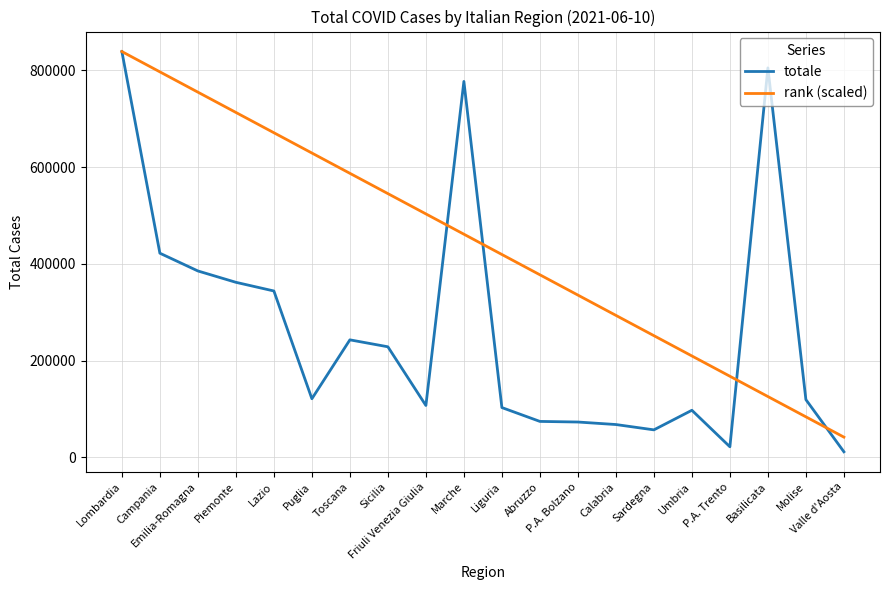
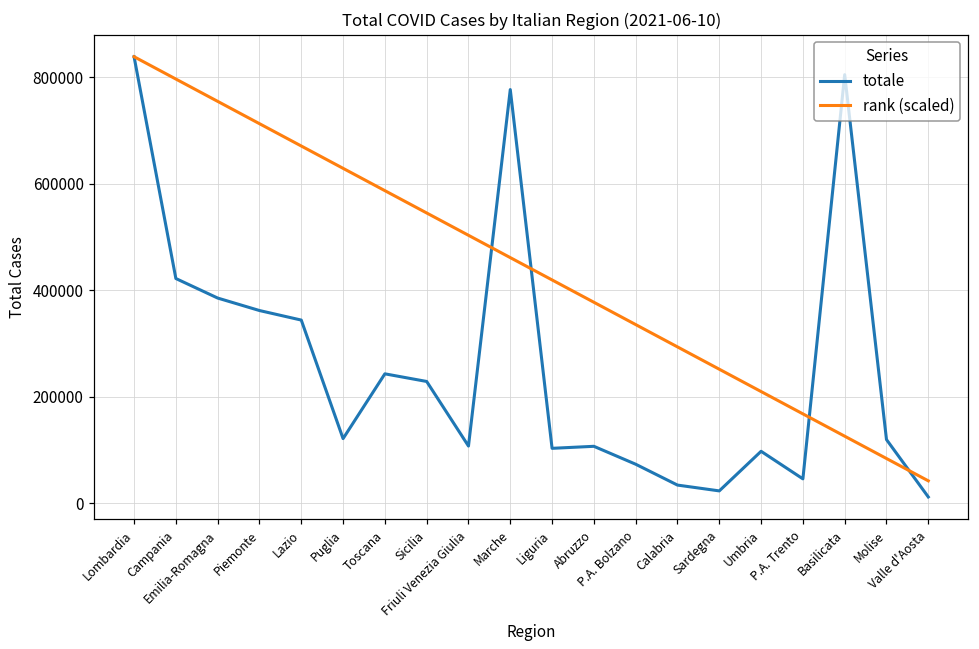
totale, Abruzzo: 70000 -> 110000
totale, Calabria: 70000 -> 30000
totale, Sardegna: 60000 -> 20000
totale, P.A. Trento: 20000 -> 50000
